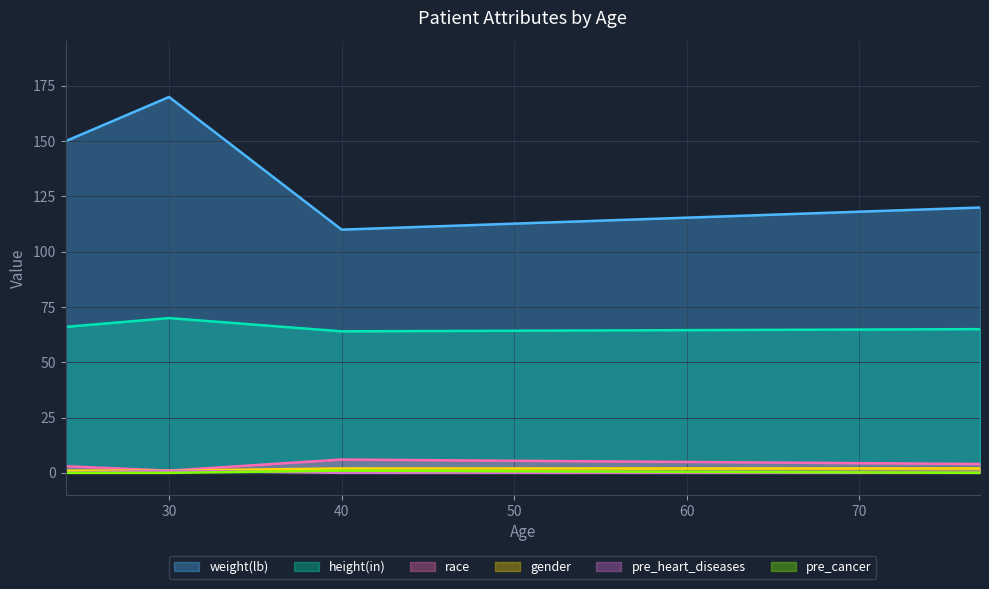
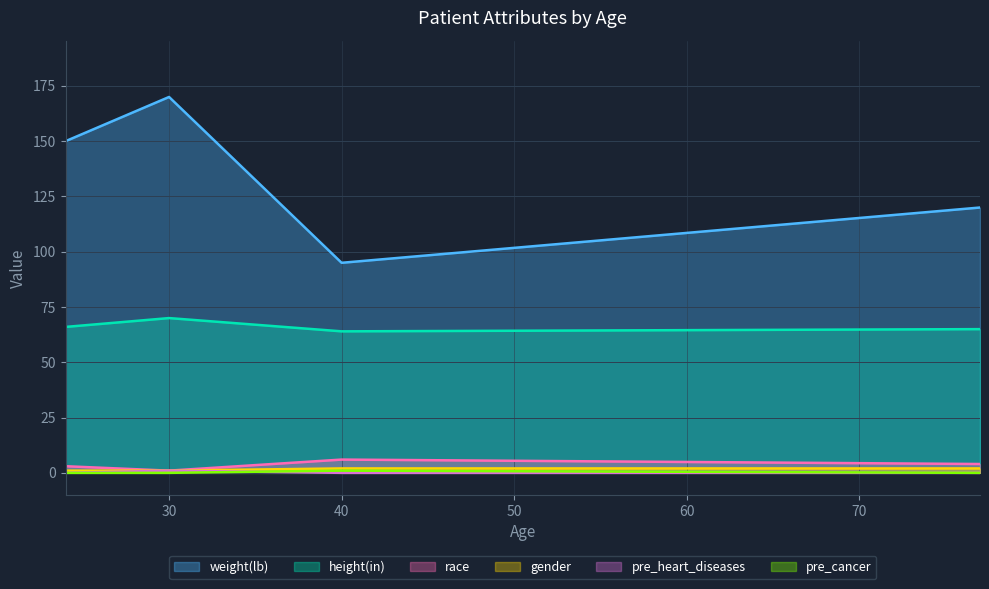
weight(lb), 40: 110 -> 95
